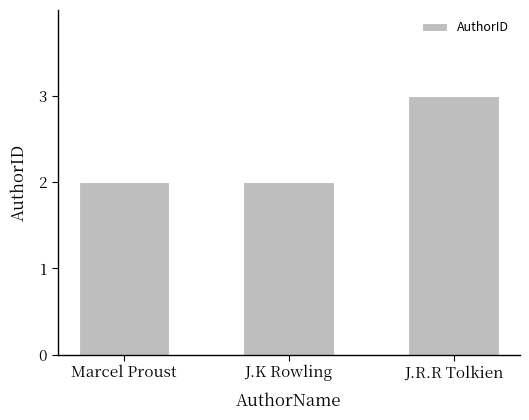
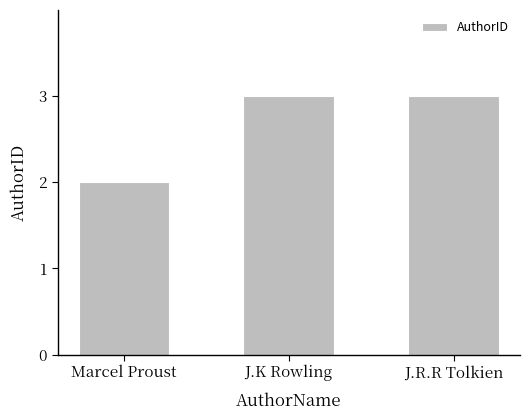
J.K Rowling: 2 -> 3
